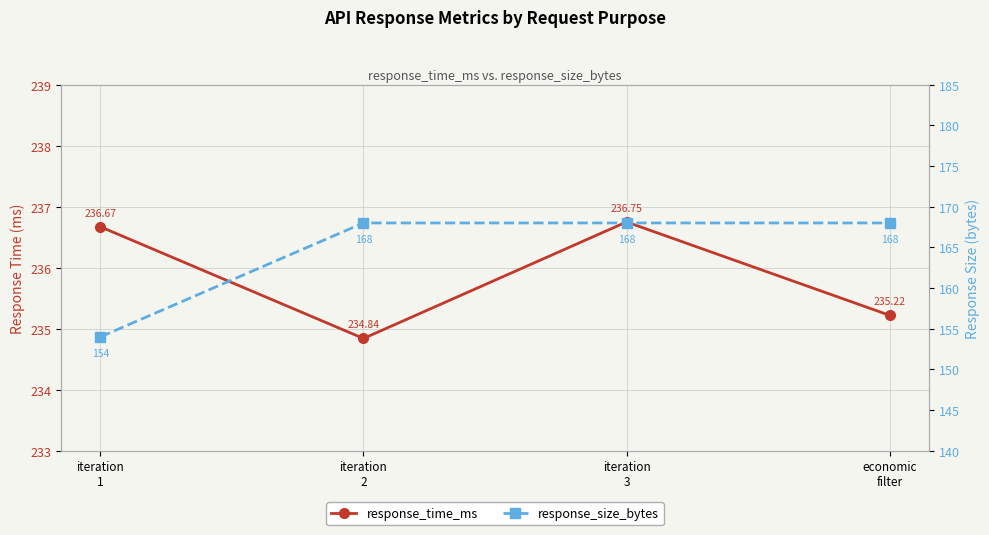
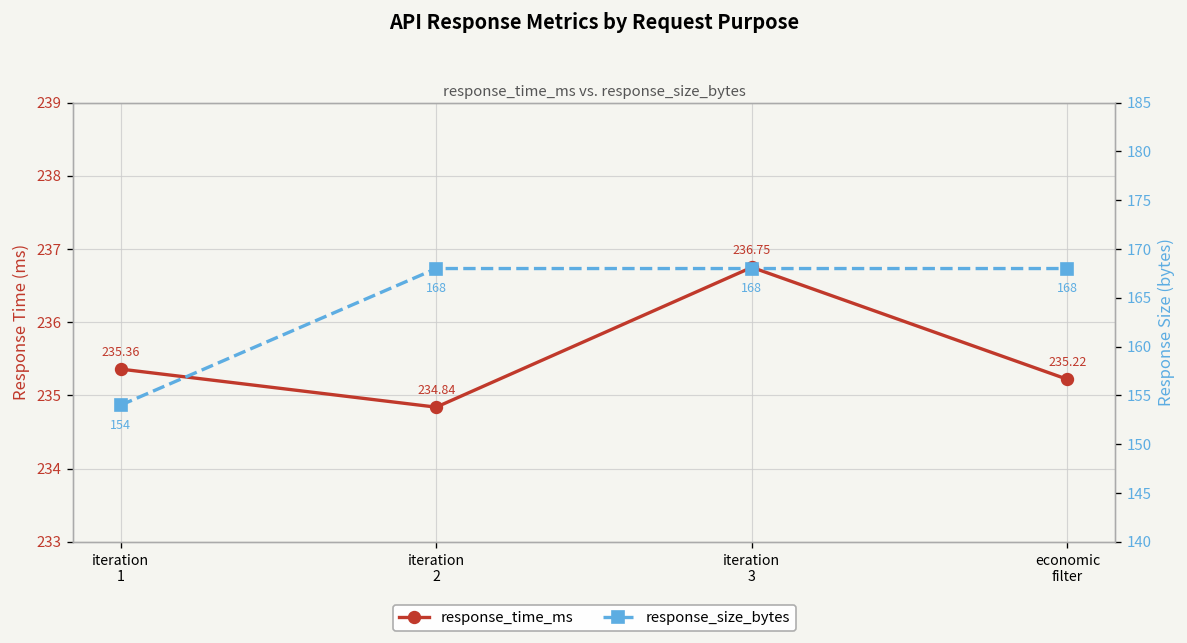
response_time_ms, iteration 1: 236.67 -> 235.36
